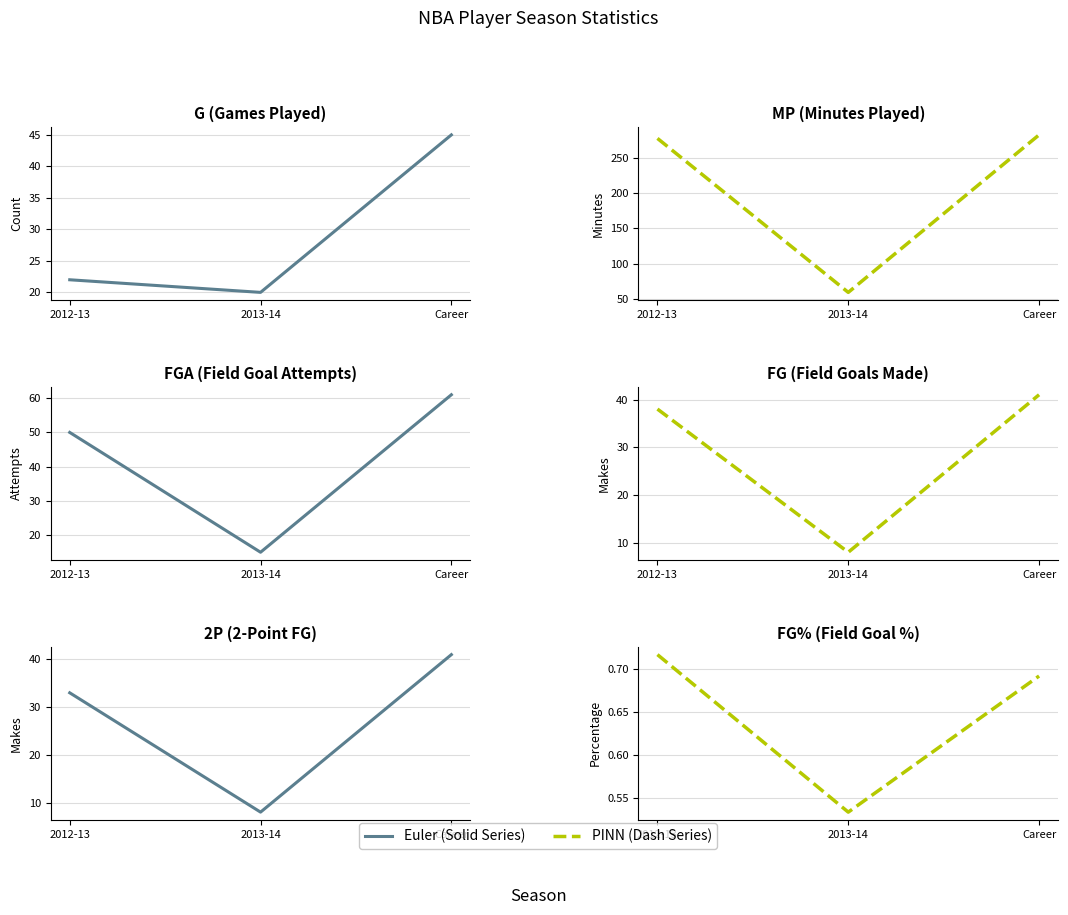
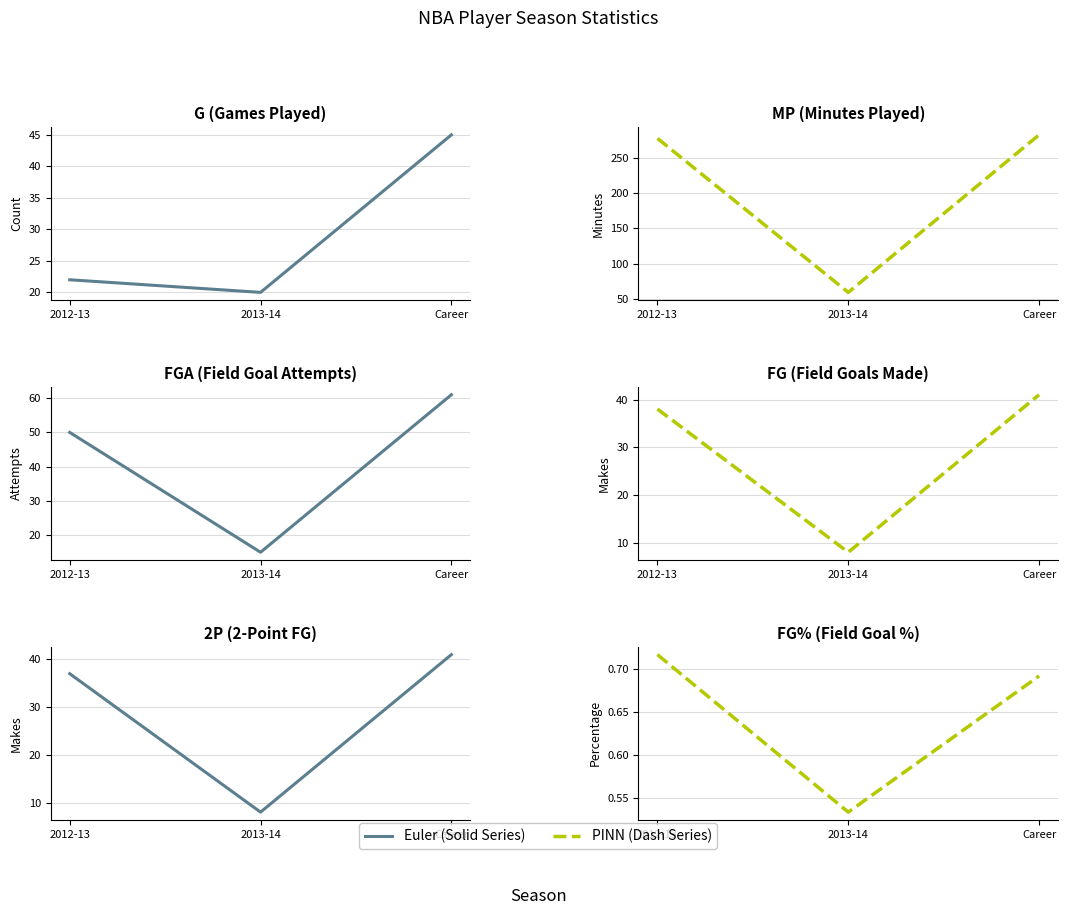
2P (2-Point FG), 2012-13: 33 -> 37
